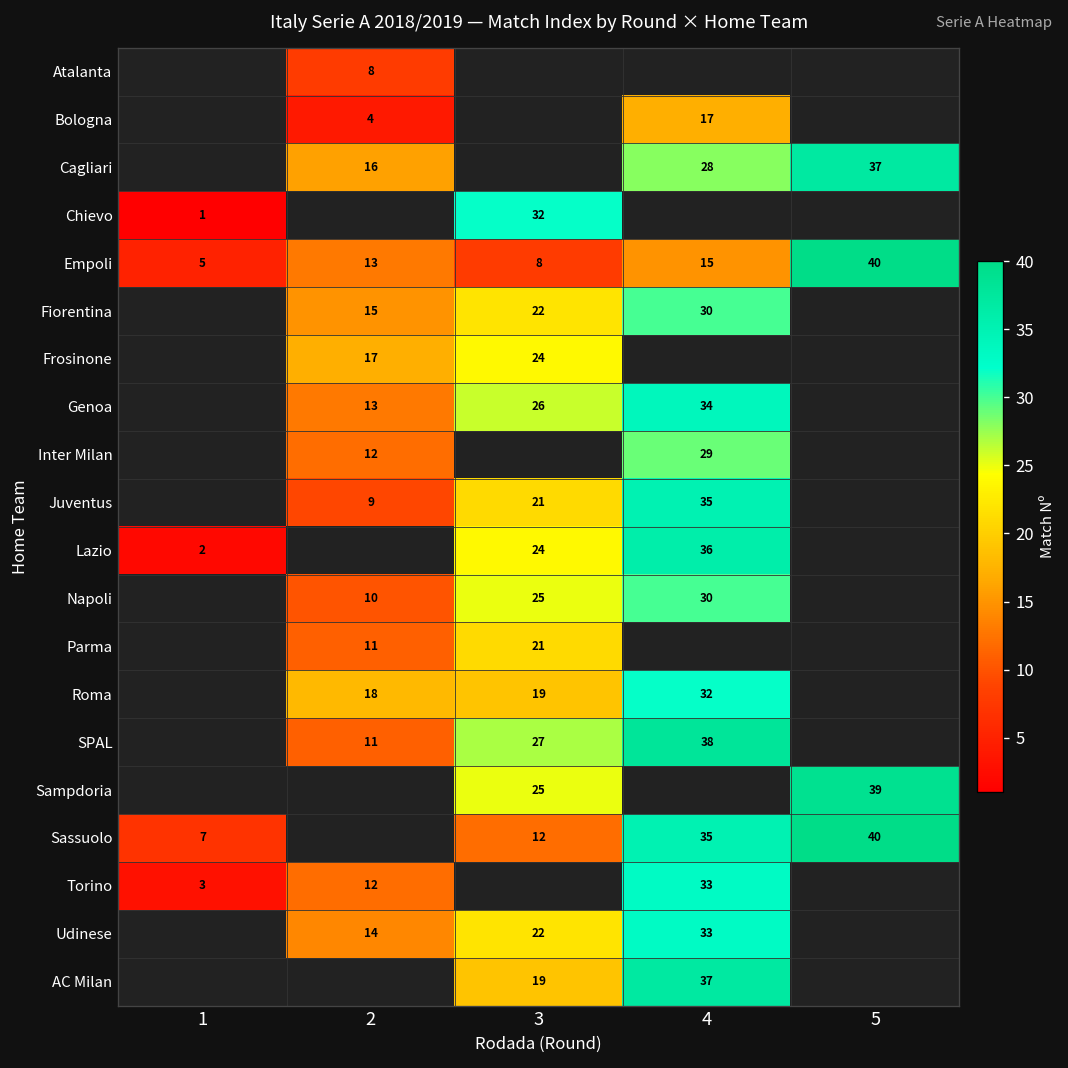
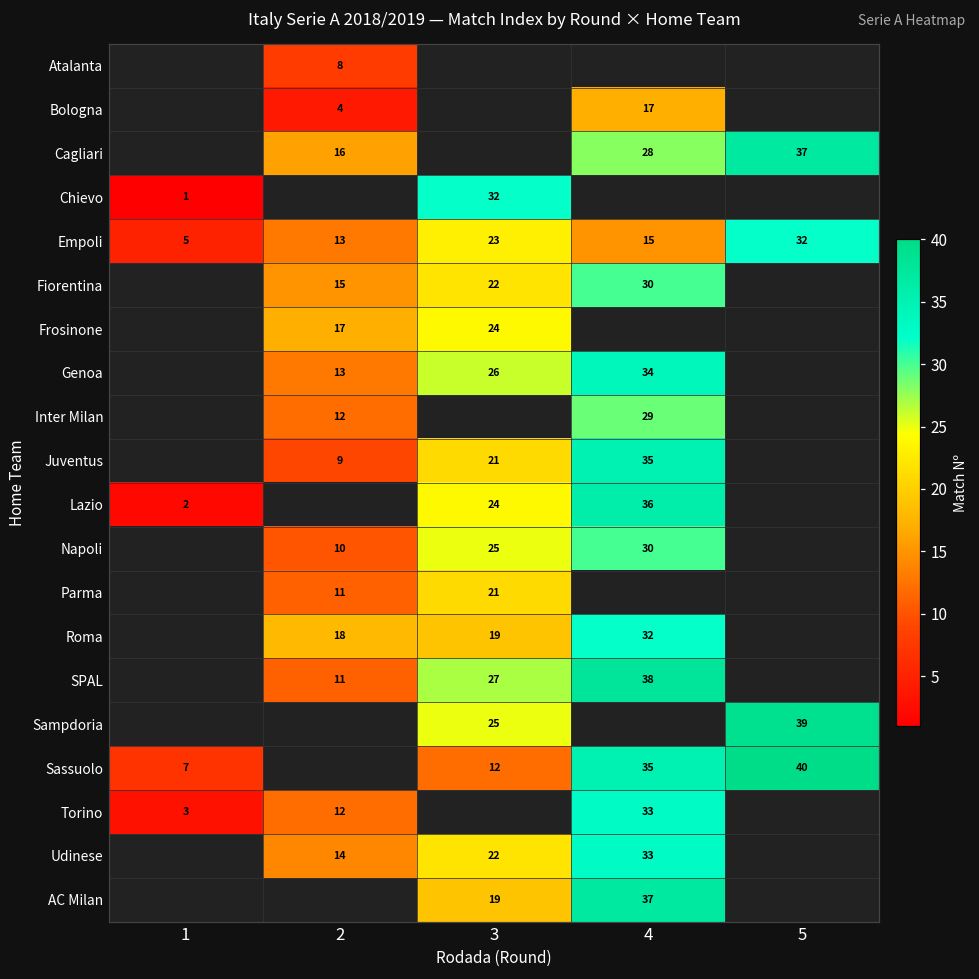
Empoli, 3: 8 -> 23
Empoli, 5: 40 -> 32
